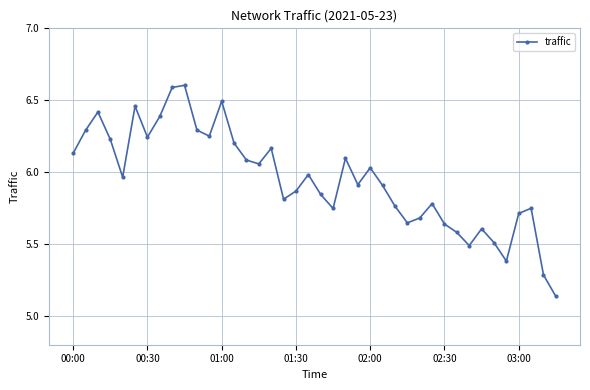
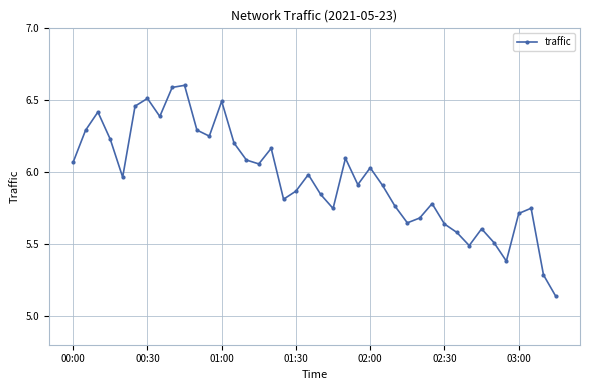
00:00: 6.13 -> 6.07
00:30: 6.24 -> 6.51
